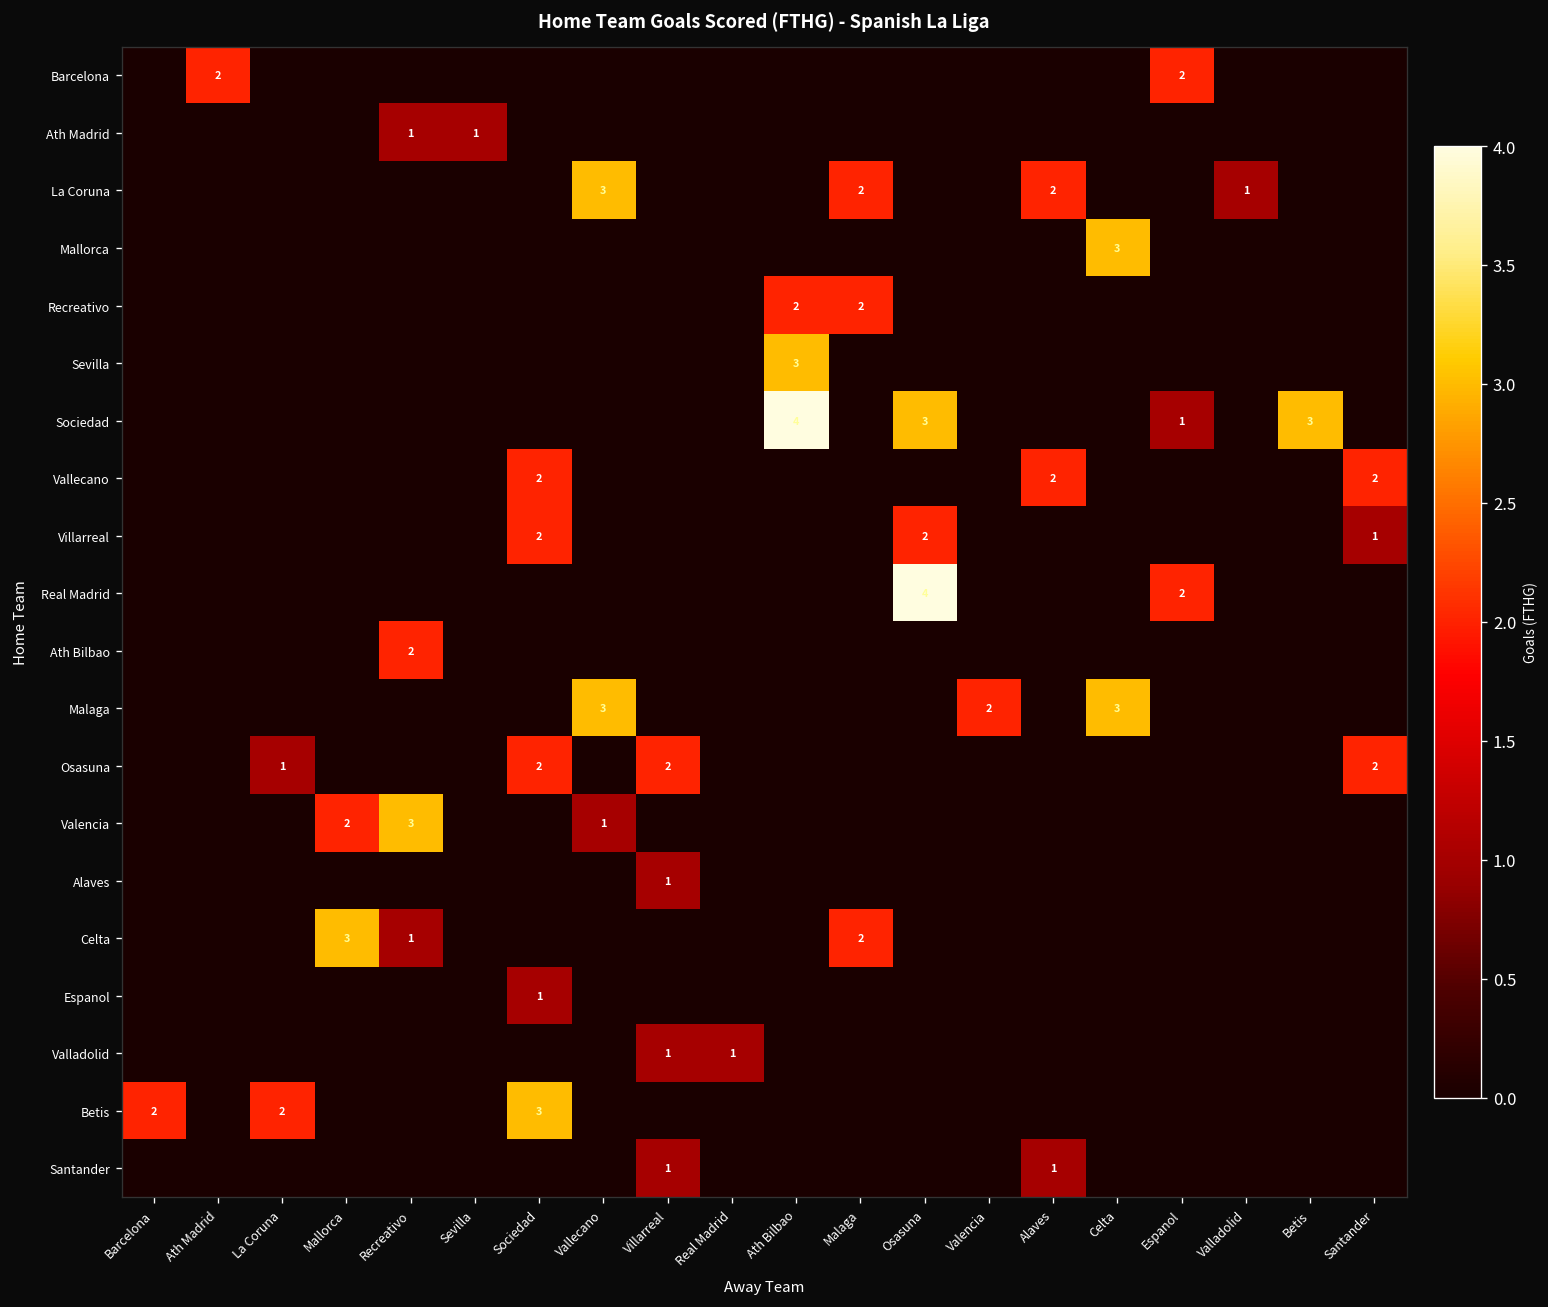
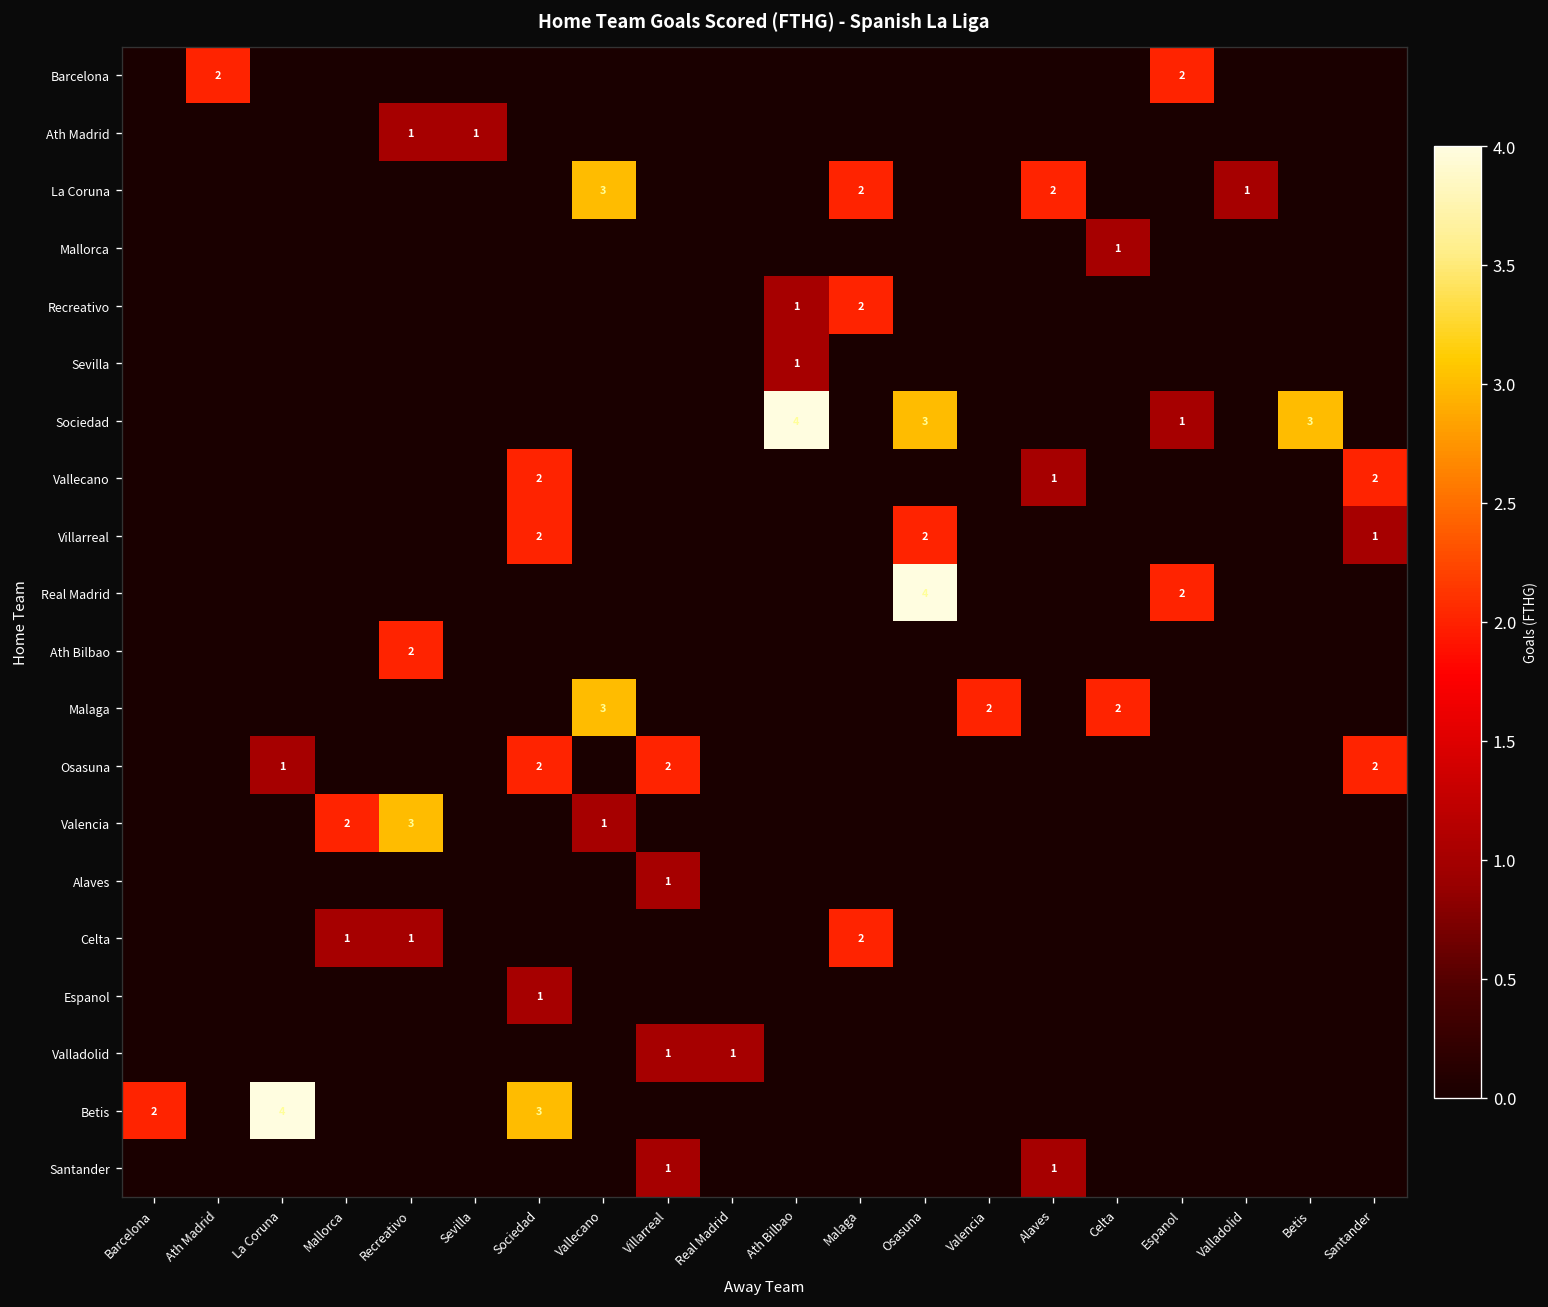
Mallorca, Celta: 3 -> 1
Recreativo, Ath Bilbao: 2 -> 1
Sevilla, Ath Bilbao: 3 -> 1
Vallecano, Alaves: 2 -> 1
Malaga, Celta: 3 -> 2
Celta, Mallorca: 3 -> 1
Betis, La Coruna: 2 -> 4
